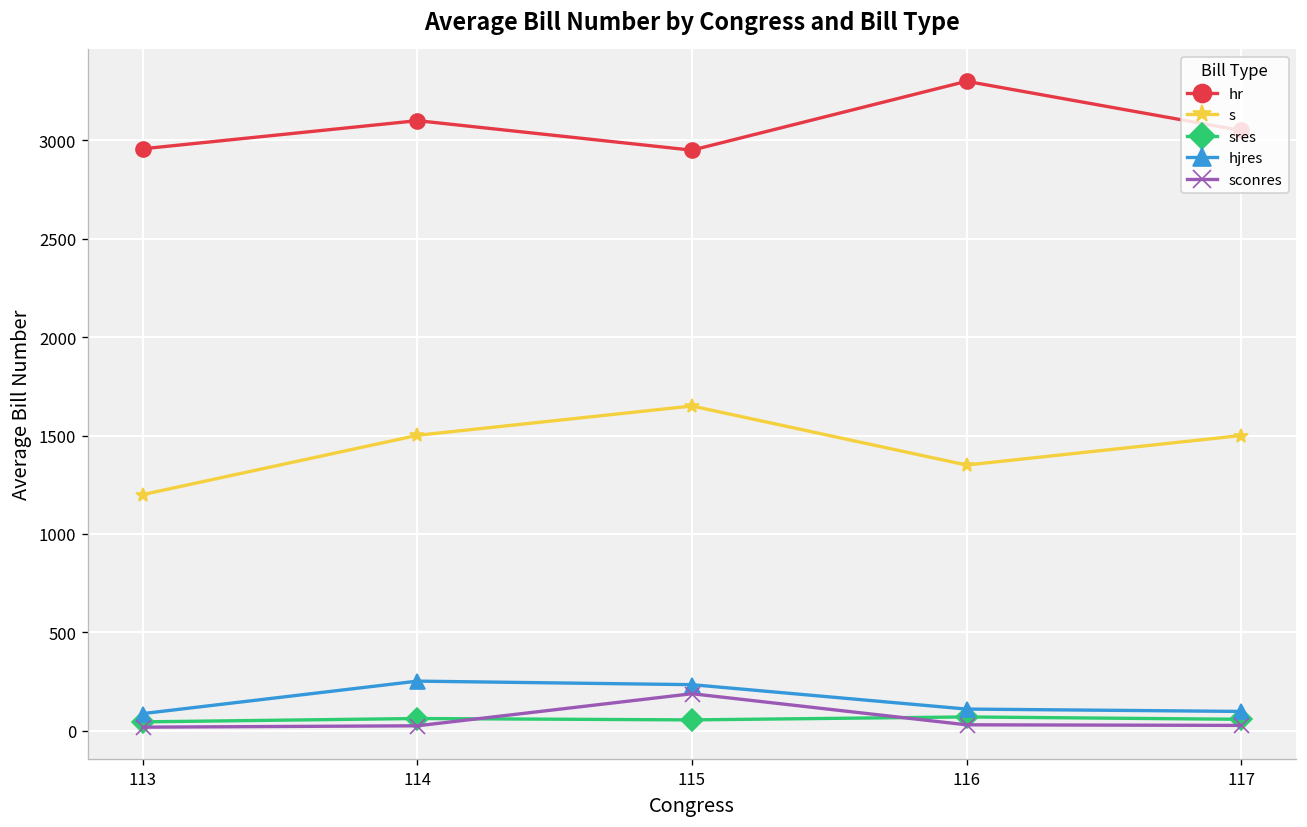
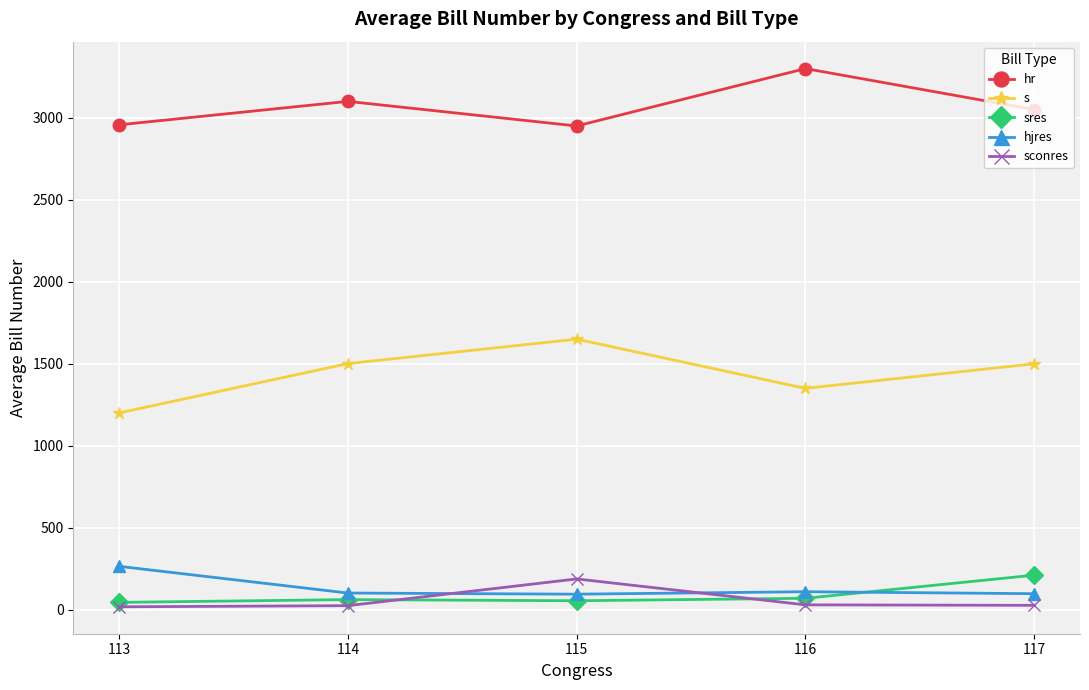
hjres, 113: 90 -> 270
hjres, 114: 250 -> 100
hjres, 115: 230 -> 100
sres, 117: 60 -> 210
